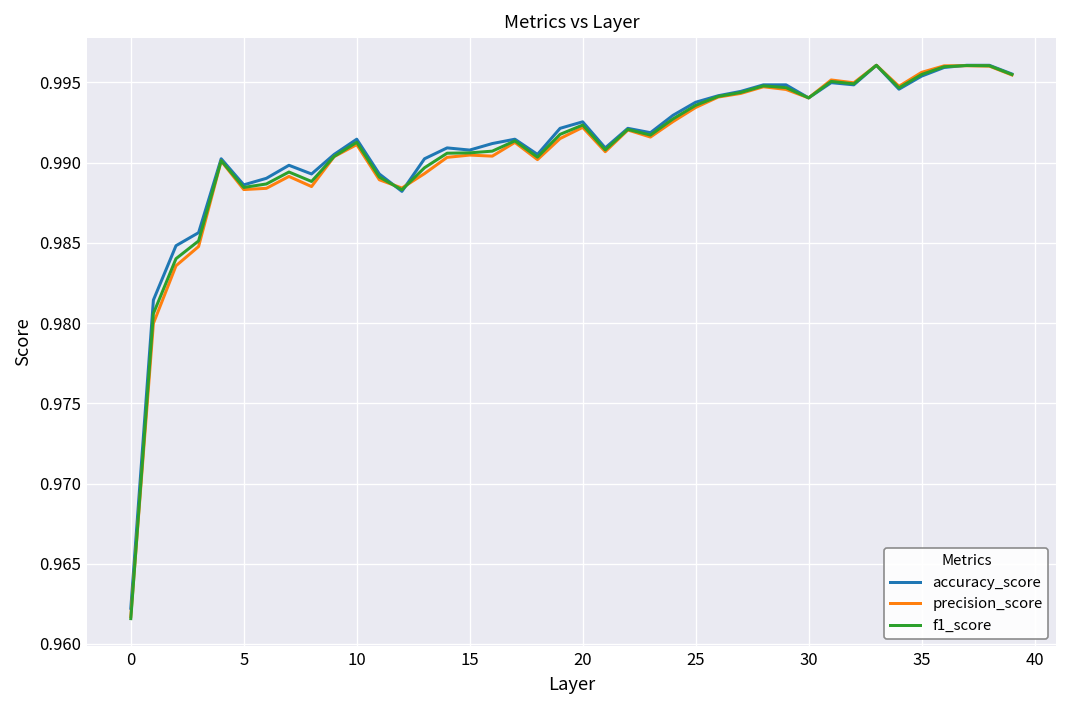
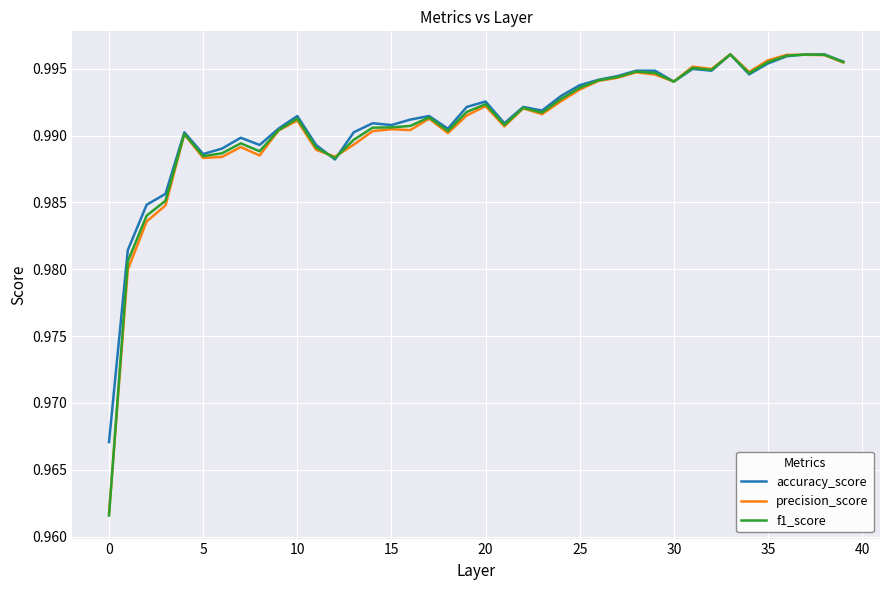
accuracy_score, 0: 0.9622 -> 0.9671
